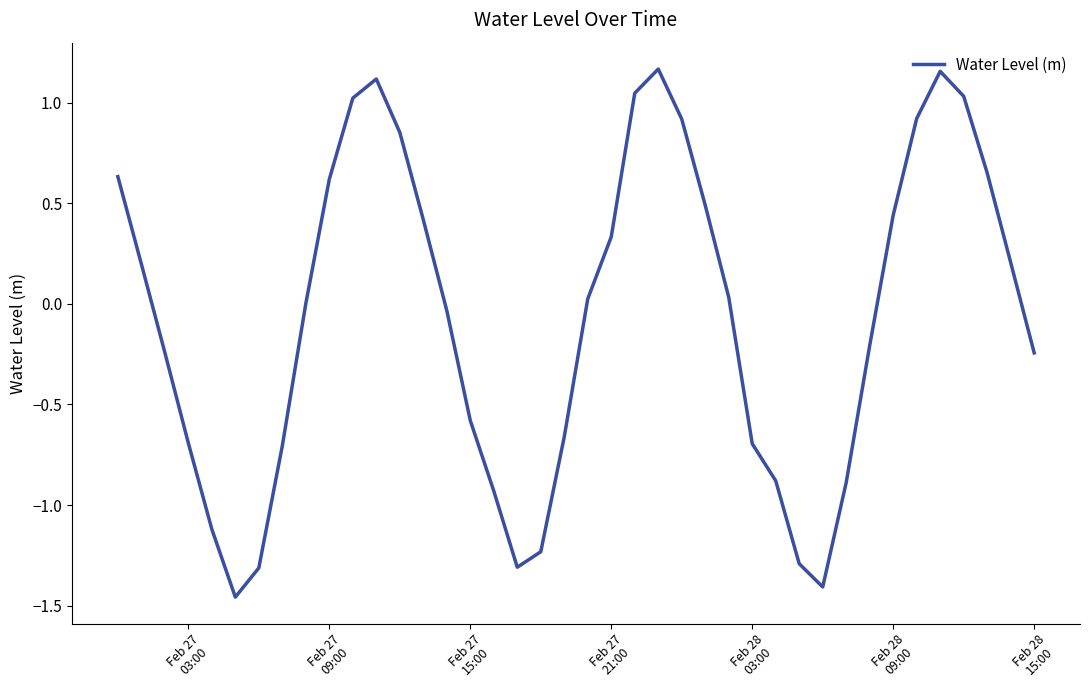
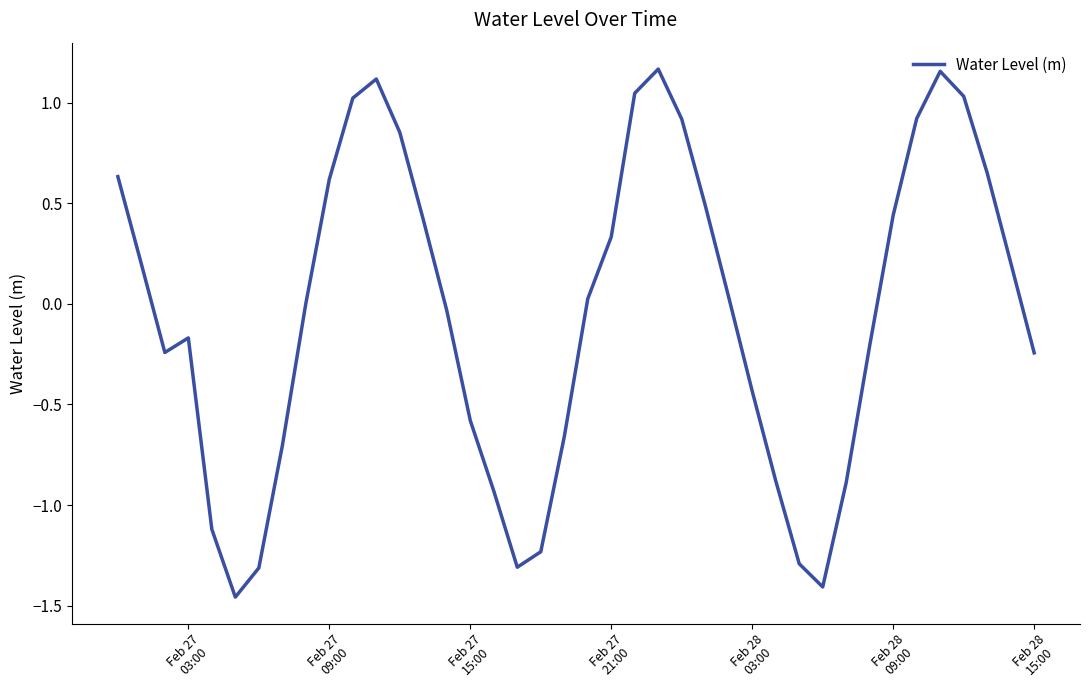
Feb 27 03:00: -0.69 -> -0.17
Feb 28 03:00: -0.70 -> -0.43
